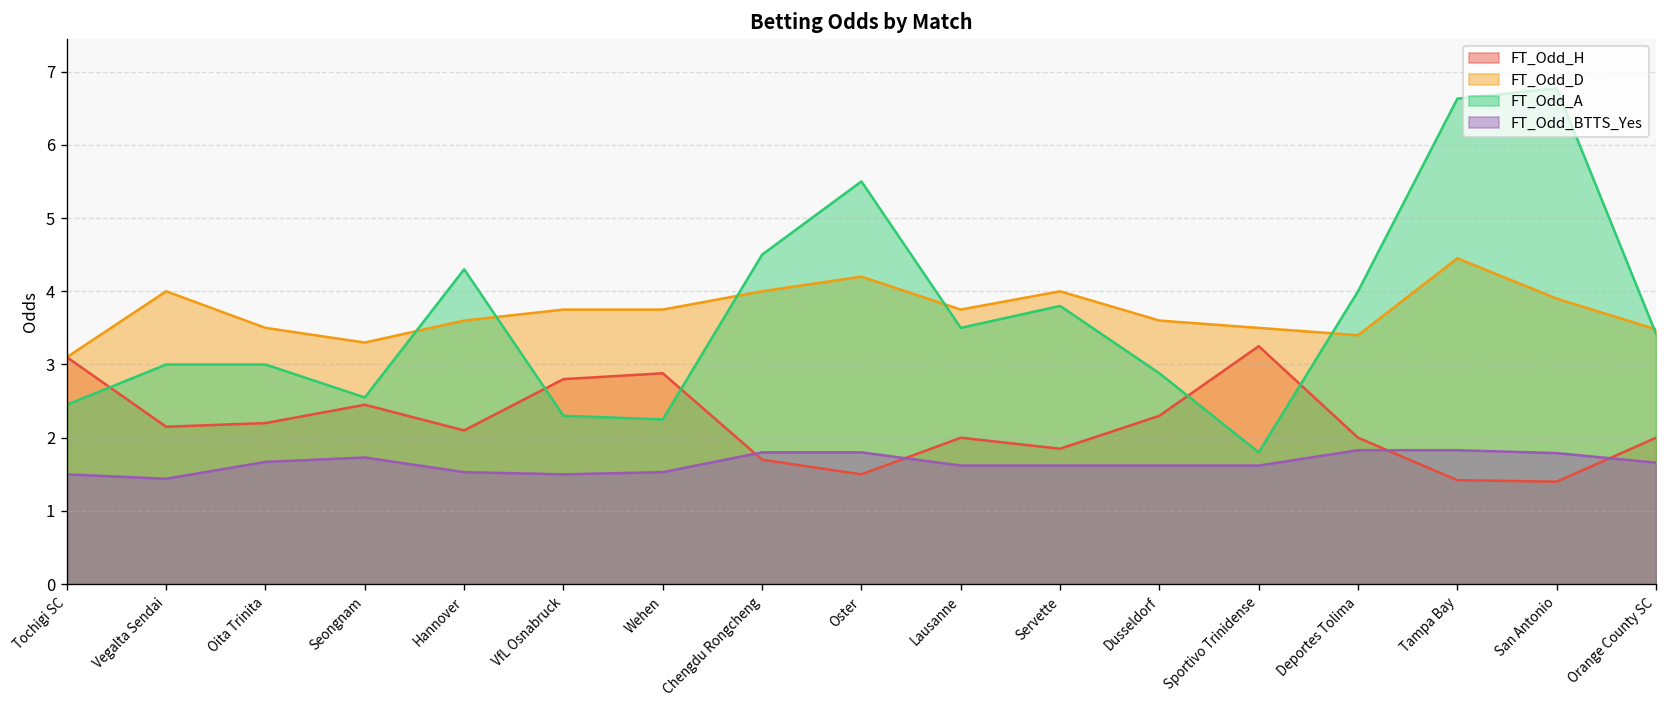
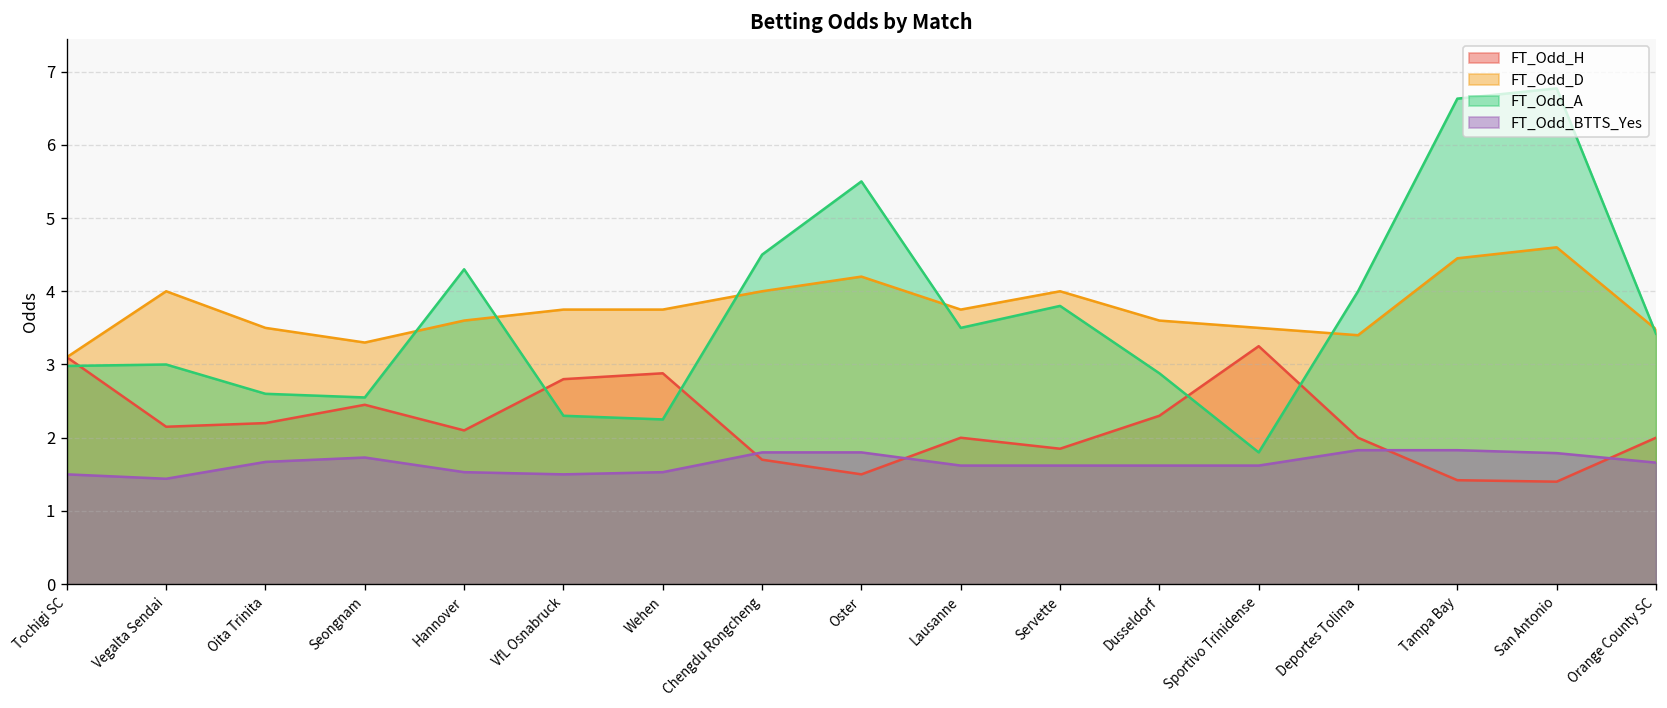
FT_Odd_A, Tochigi SC: 2.5 -> 3.0
FT_Odd_A, Oita Trinita: 3.0 -> 2.6
FT_Odd_D, San Antonio: 3.9 -> 4.6
